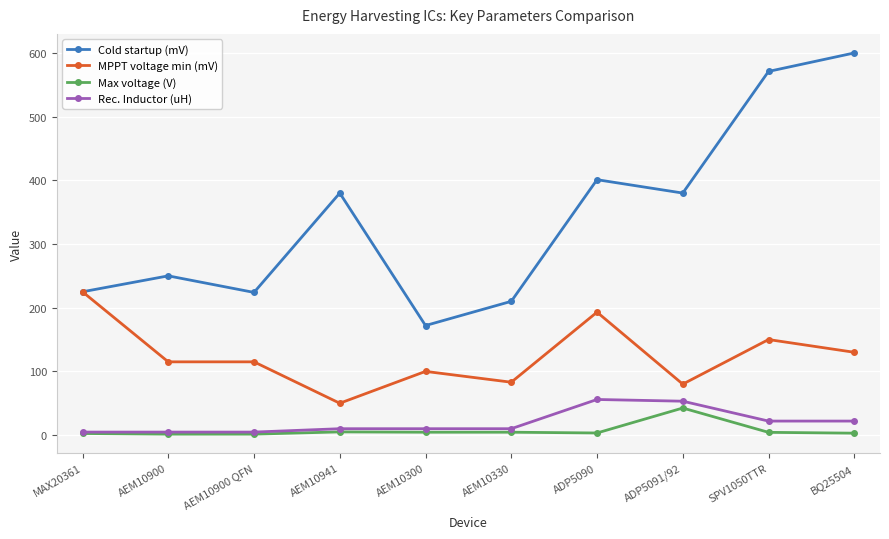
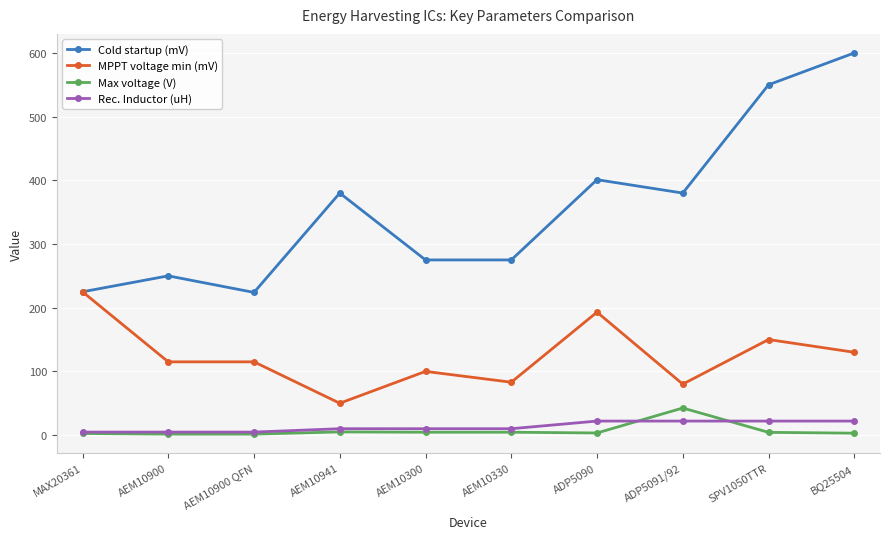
Cold startup (mV), AEM10300: 170 -> 280
Cold startup (mV), AEM10330: 210 -> 280
Rec. Inductor (uH), ADP5090: 60 -> 20
Rec. Inductor (uH), ADP5091/92: 50 -> 20
Cold startup (mV), SPV1050TTR: 570 -> 550
